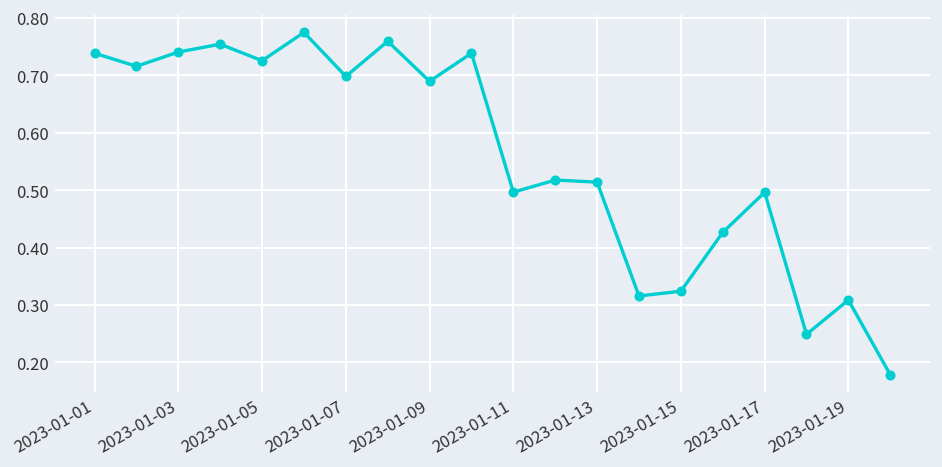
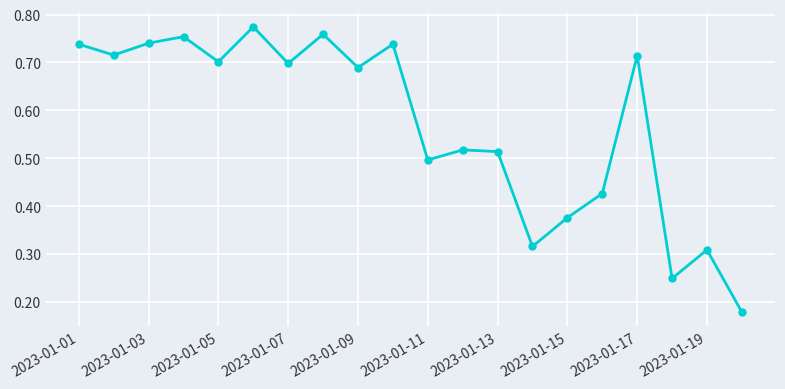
2023-01-05: 0.73 -> 0.70
2023-01-15: 0.32 -> 0.38
2023-01-17: 0.50 -> 0.71
